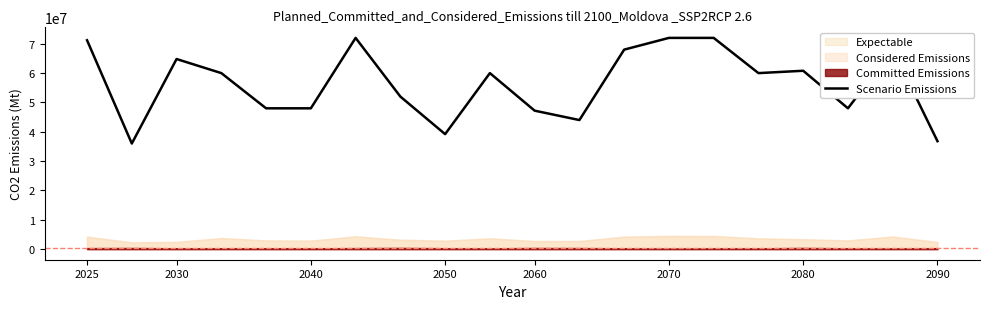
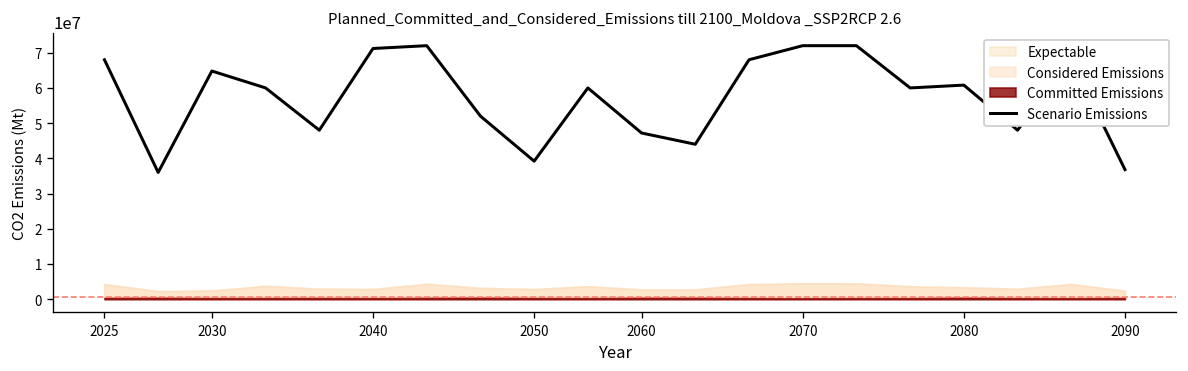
Scenario Emissions, 2025: 71000000 -> 68000000
Scenario Emissions, 2040: 48000000 -> 71000000
